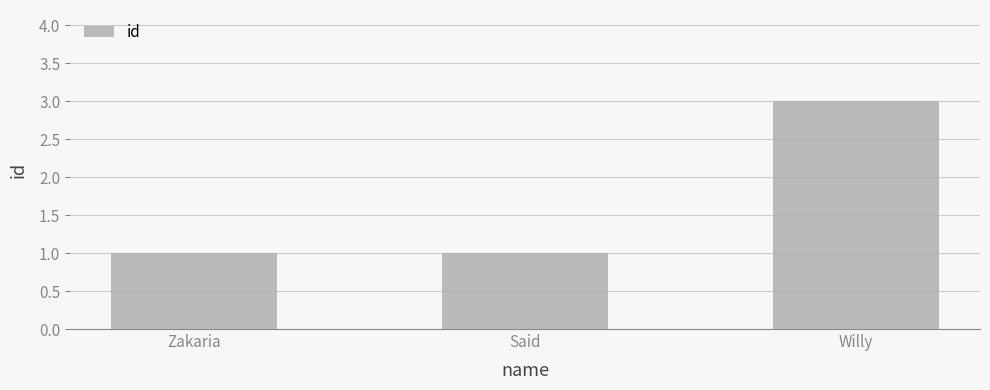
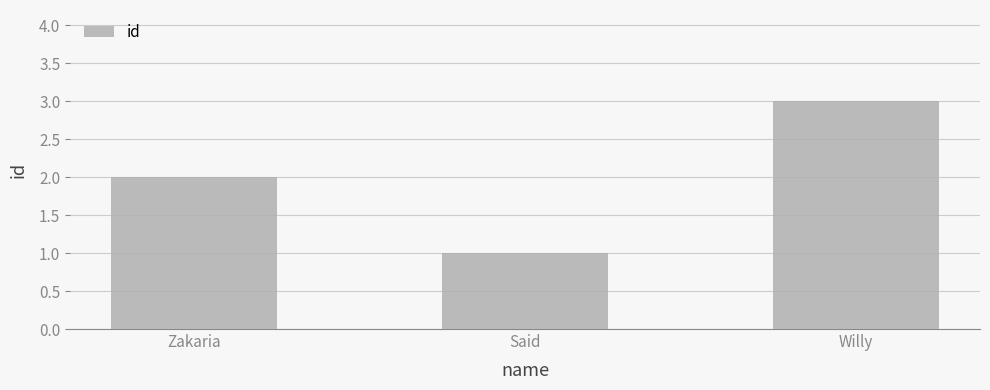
Zakaria: 1 -> 2
